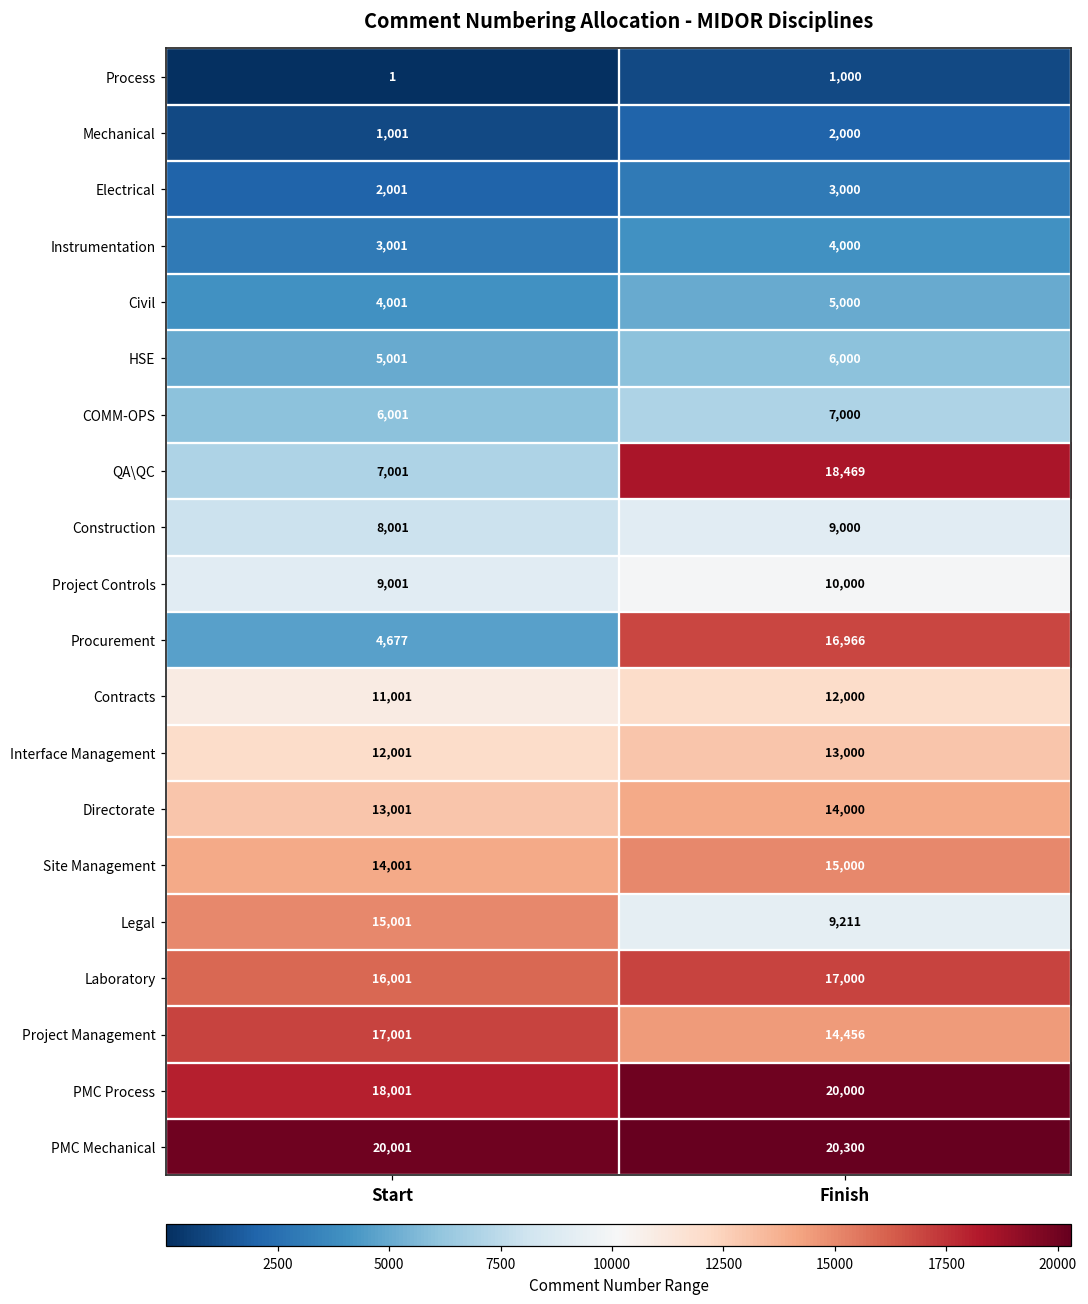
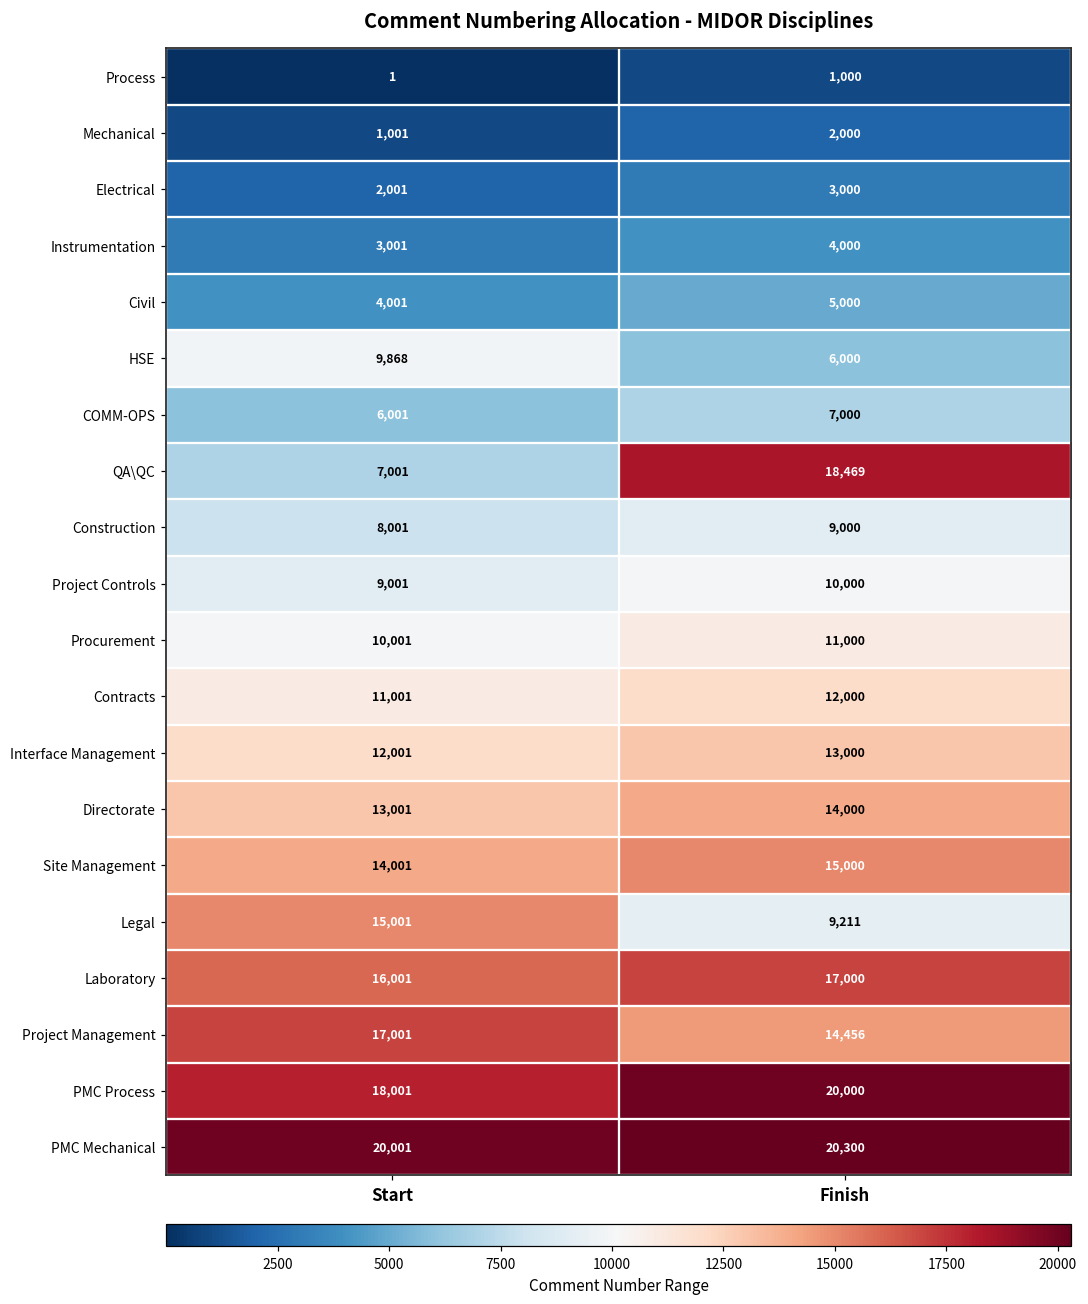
HSE, Start: 5,001 -> 9,868
Procurement, Start: 4,677 -> 10,001
Procurement, Finish: 16,966 -> 11,000
